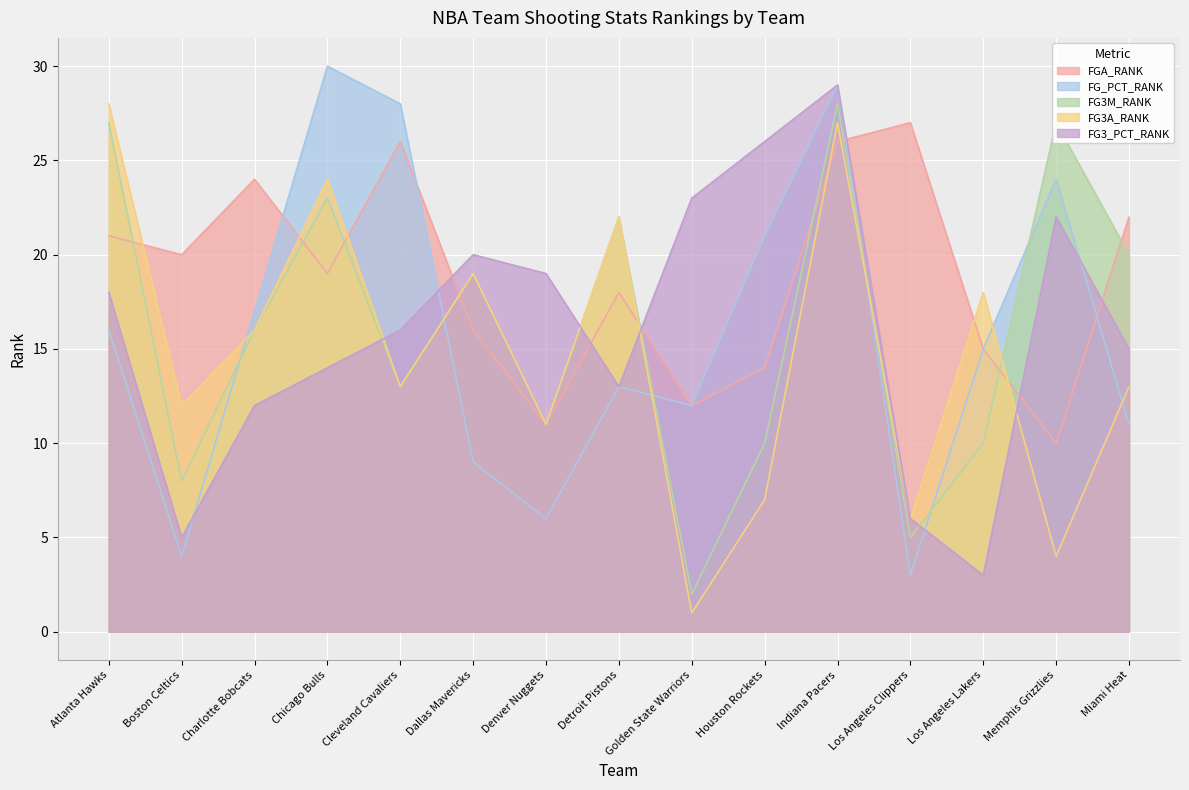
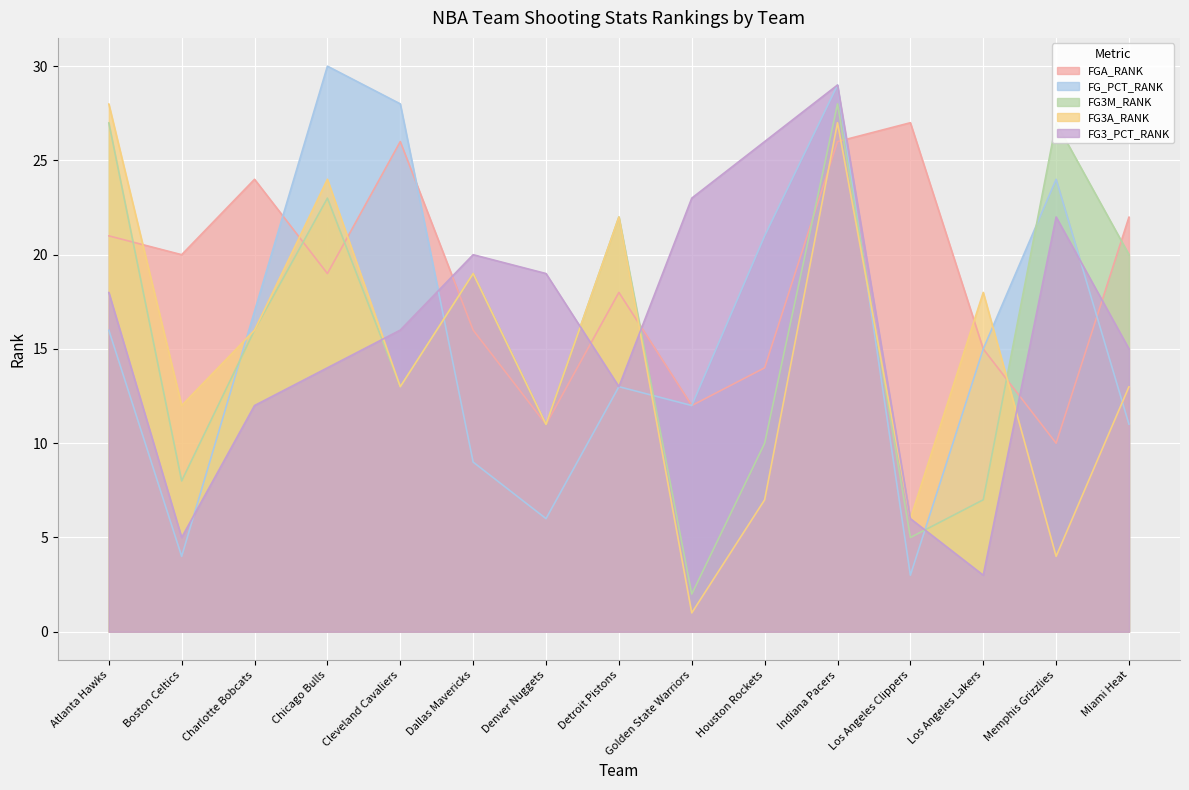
FG3M_RANK, Los Angeles Lakers: 10 -> 7
